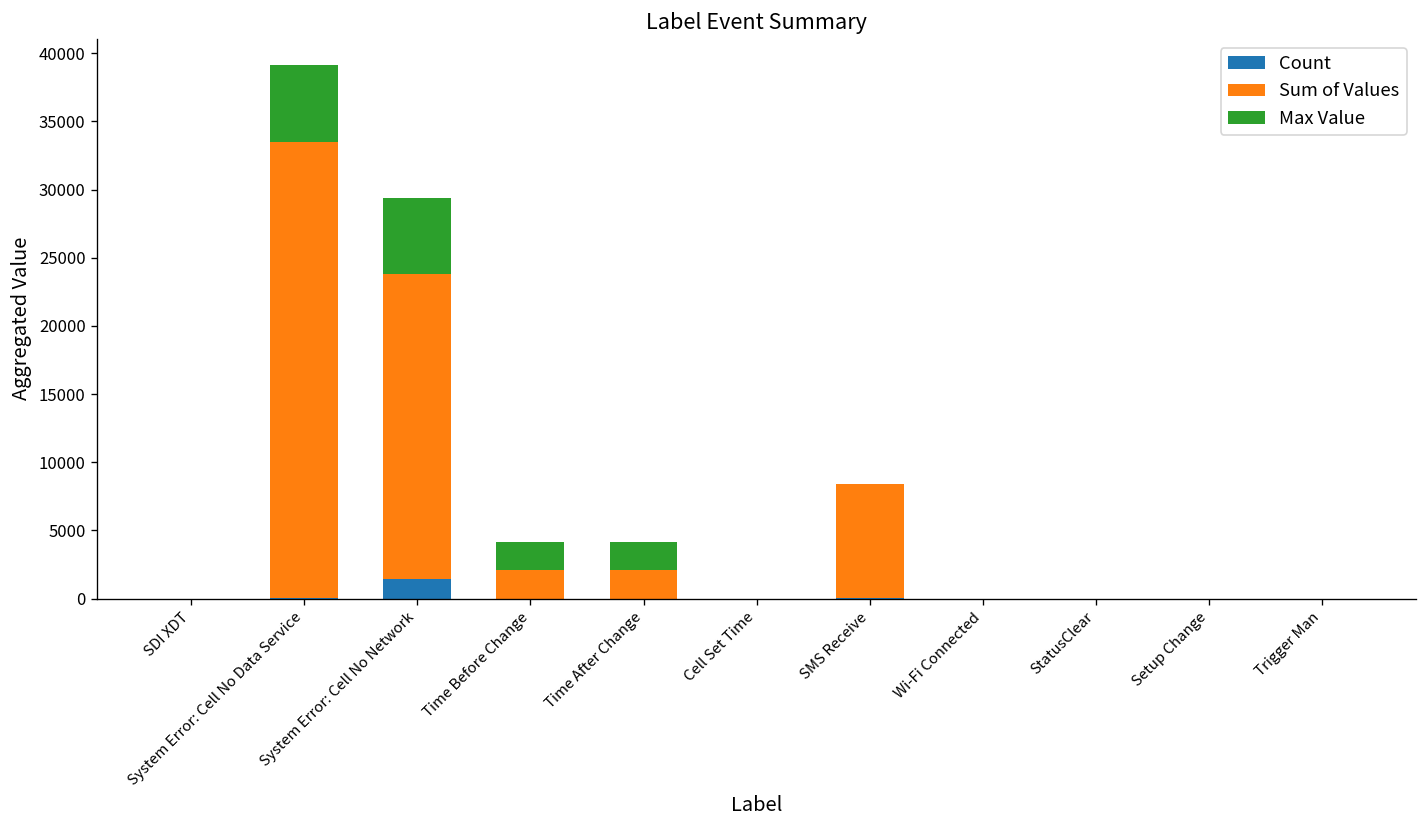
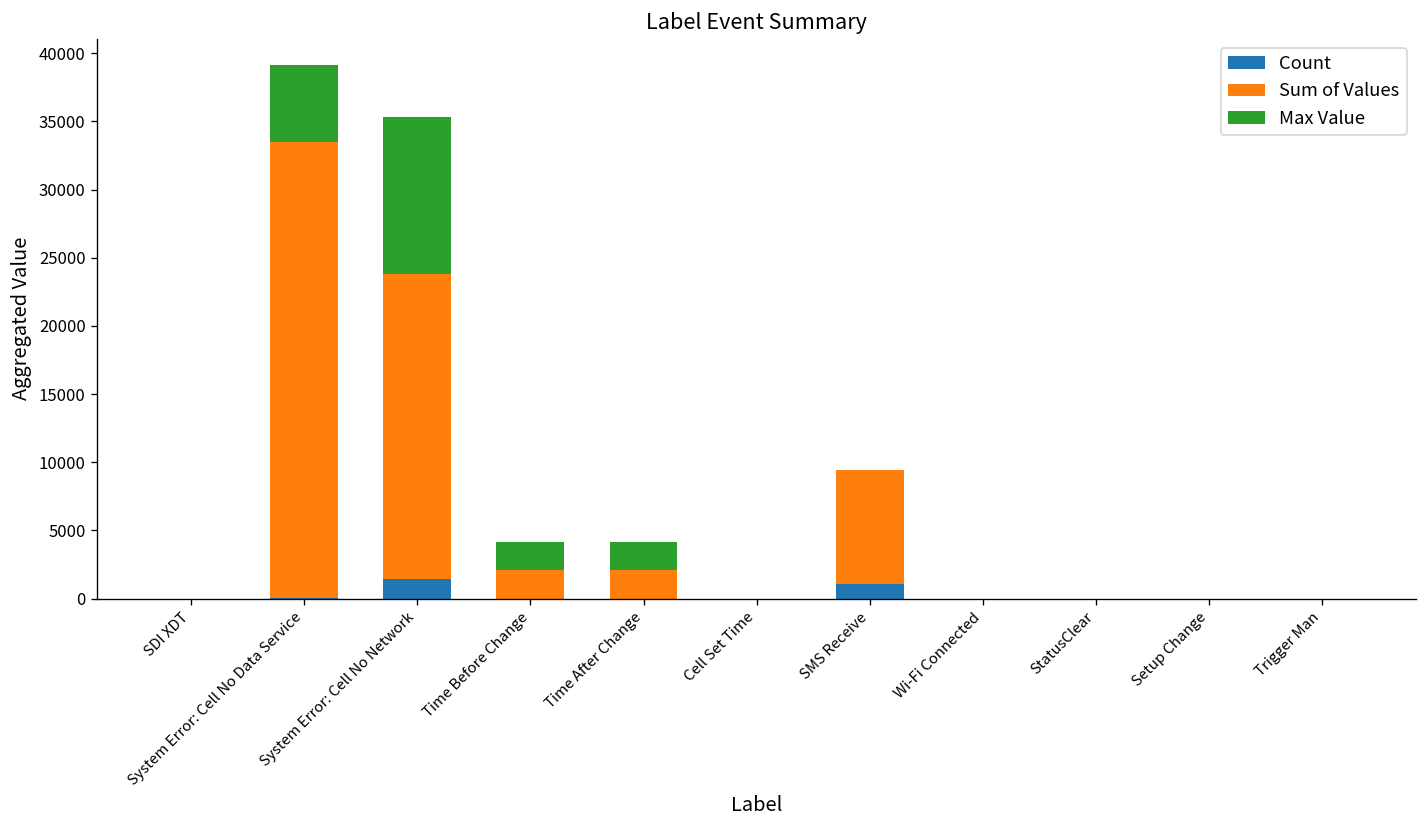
Max Value, System Error: Cell No Network: 5600 -> 11600
Count, SMS Receive: 0 -> 1000
